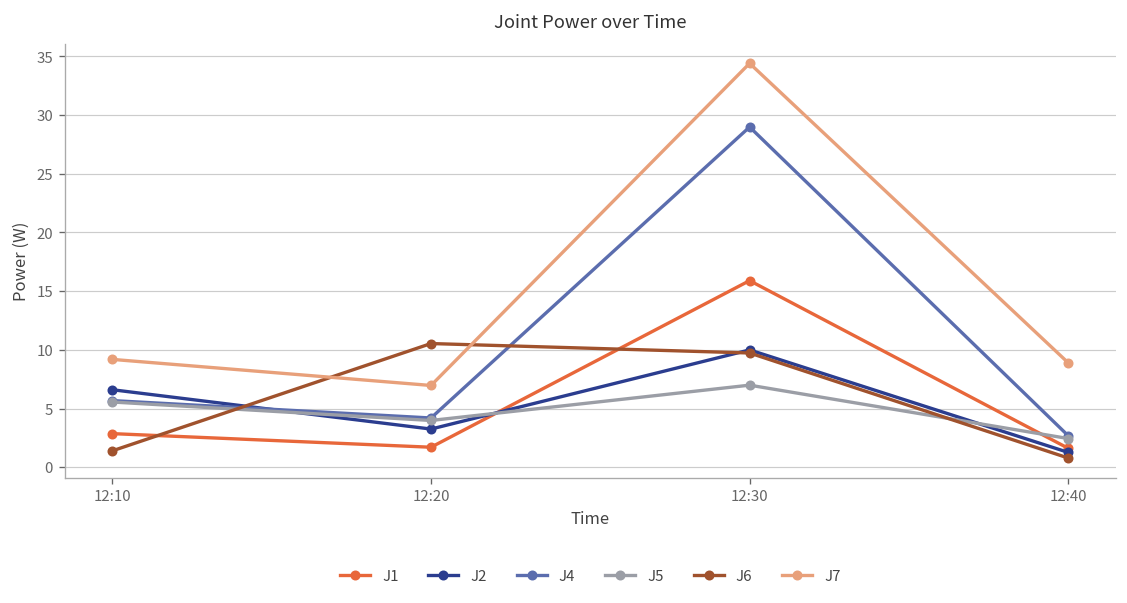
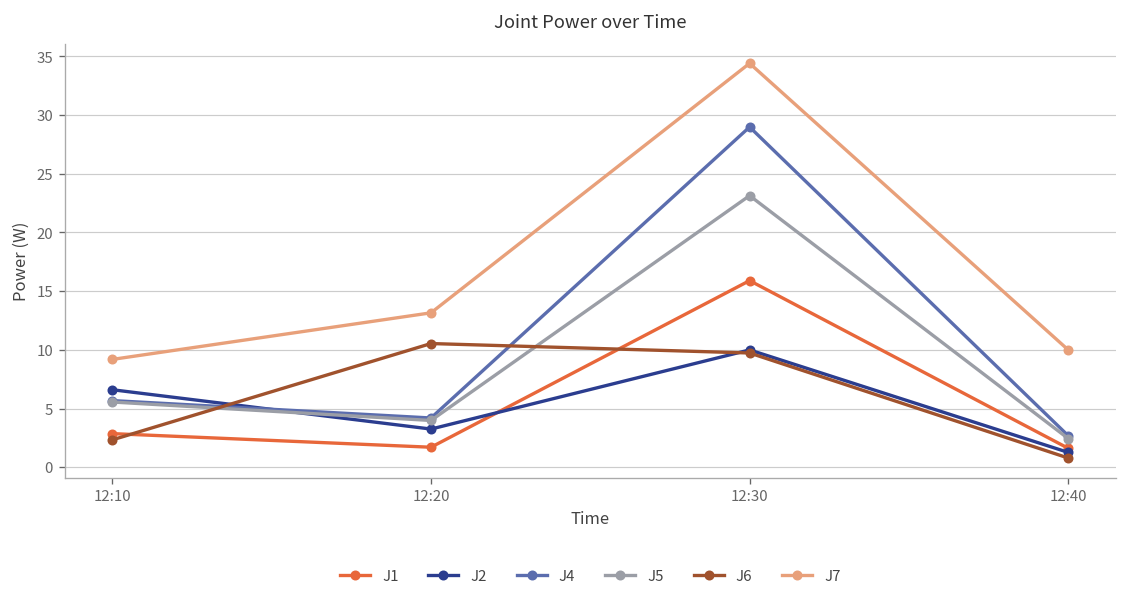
J6, 12:10: 1 -> 2
J7, 12:20: 7 -> 13
J5, 12:30: 7 -> 23
J7, 12:40: 9 -> 10
